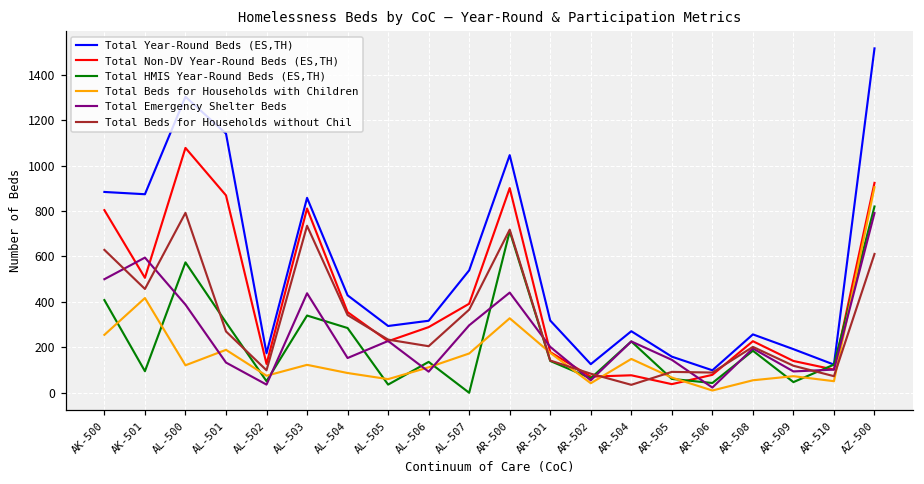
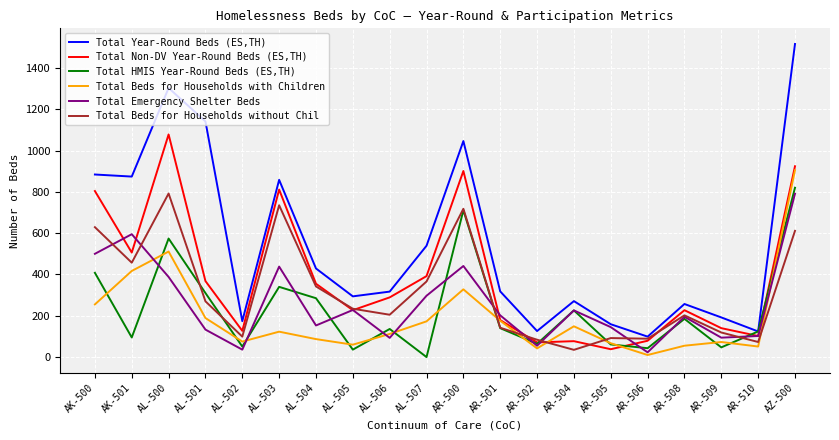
Total Beds for Households with Children, AL-500: 120 -> 510
Total Non-DV Year-Round Beds (ES,TH), AL-501: 870 -> 370
